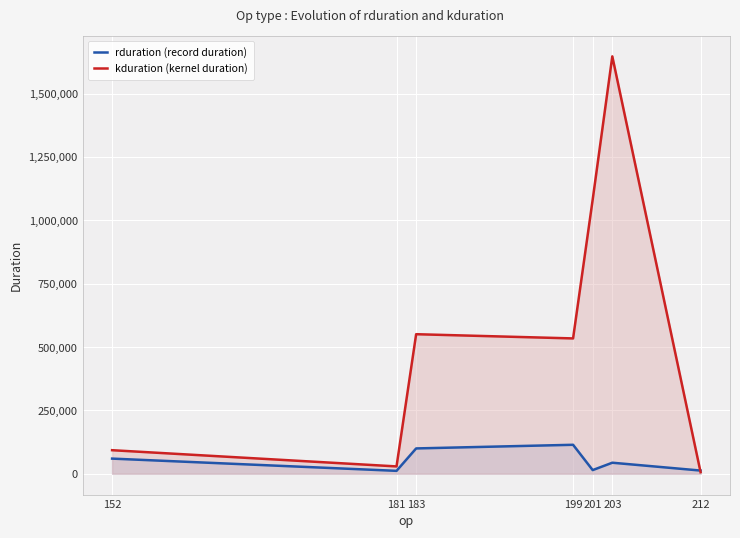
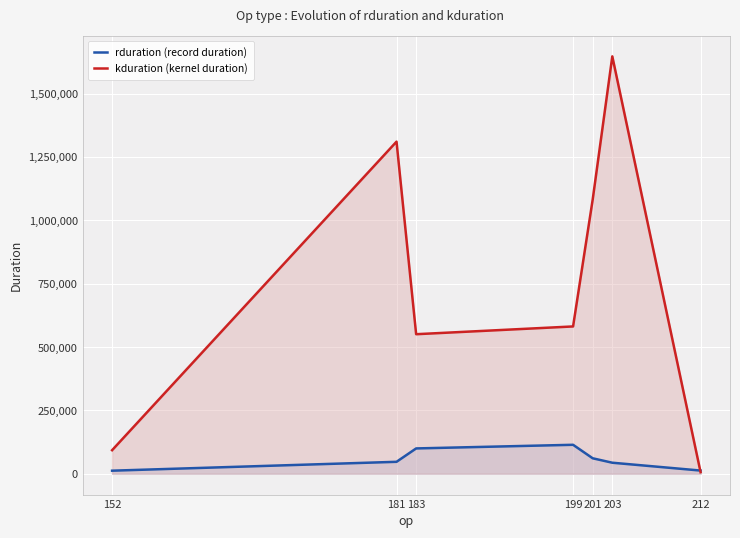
rduration (record duration), 152: 60,000 -> 10,000
rduration (record duration), 181: 10,000 -> 50,000
kduration (kernel duration), 181: 30,000 -> 1,310,000
kduration (kernel duration), 199: 530,000 -> 580,000
rduration (record duration), 201: 10,000 -> 60,000
